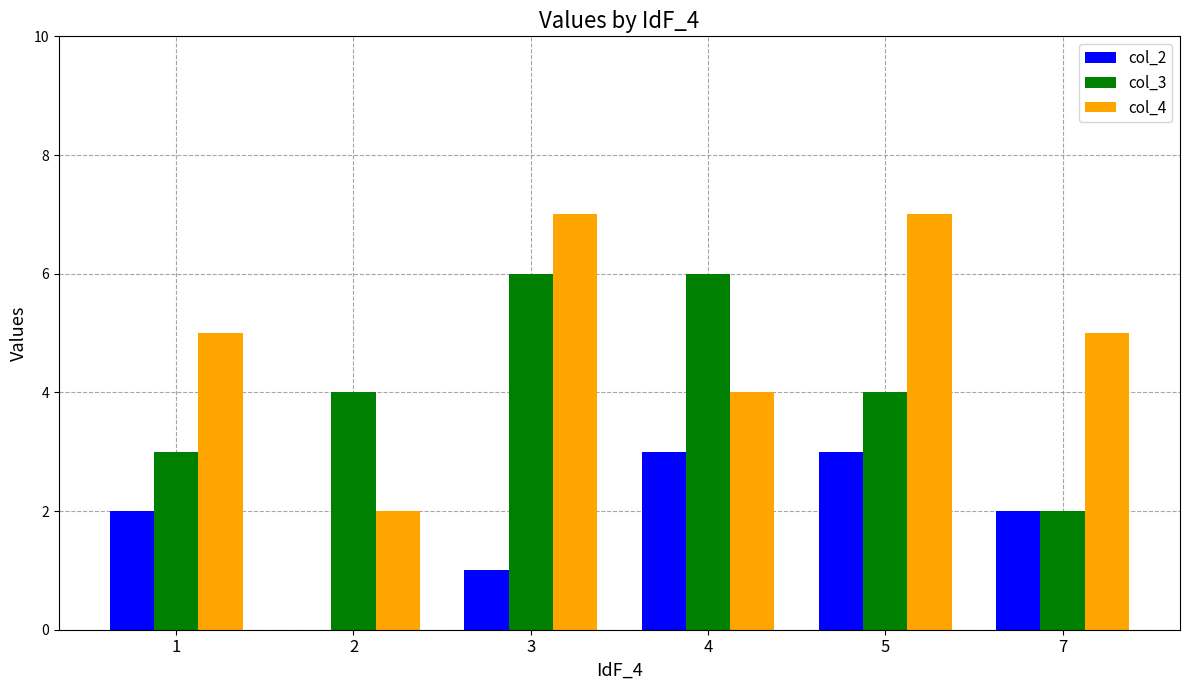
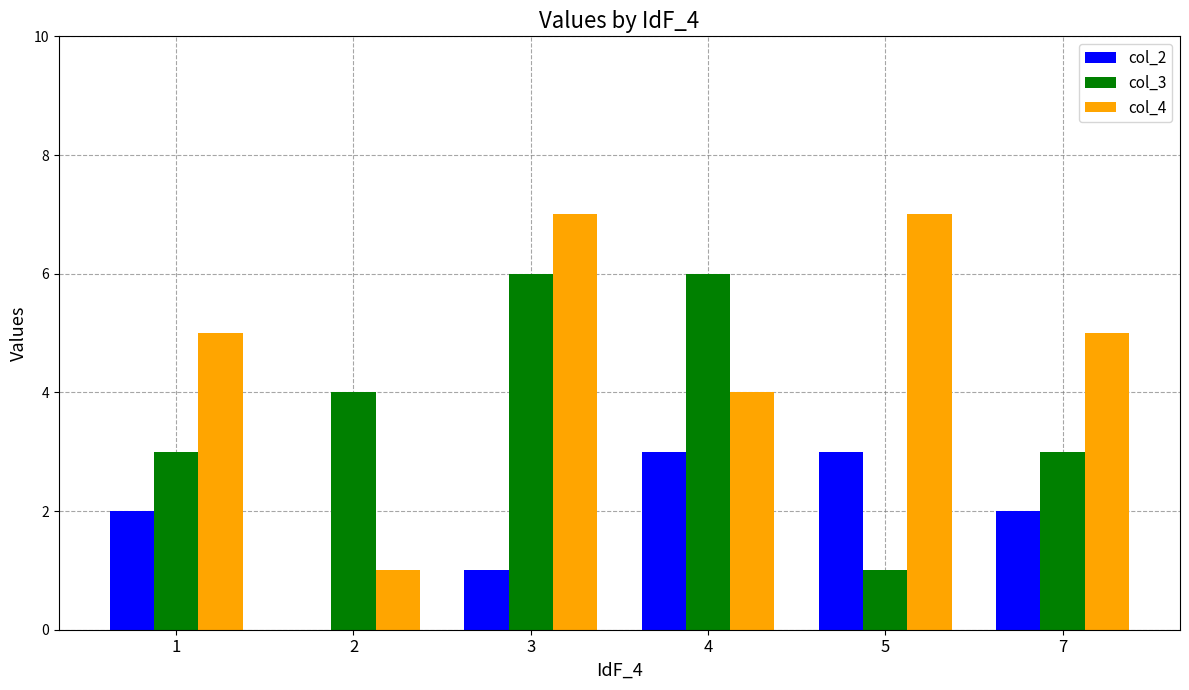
col_4, 2: 2 -> 1
col_3, 5: 4 -> 1
col_3, 7: 2 -> 3
